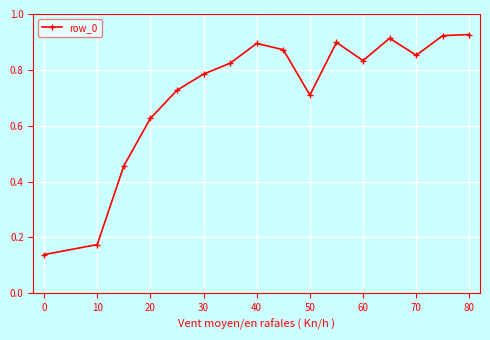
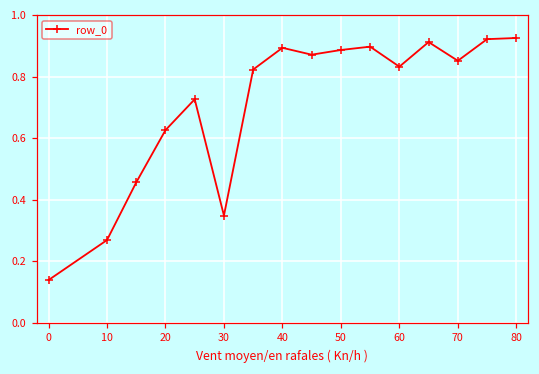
10: 0.17 -> 0.27
30: 0.79 -> 0.35
50: 0.71 -> 0.89
